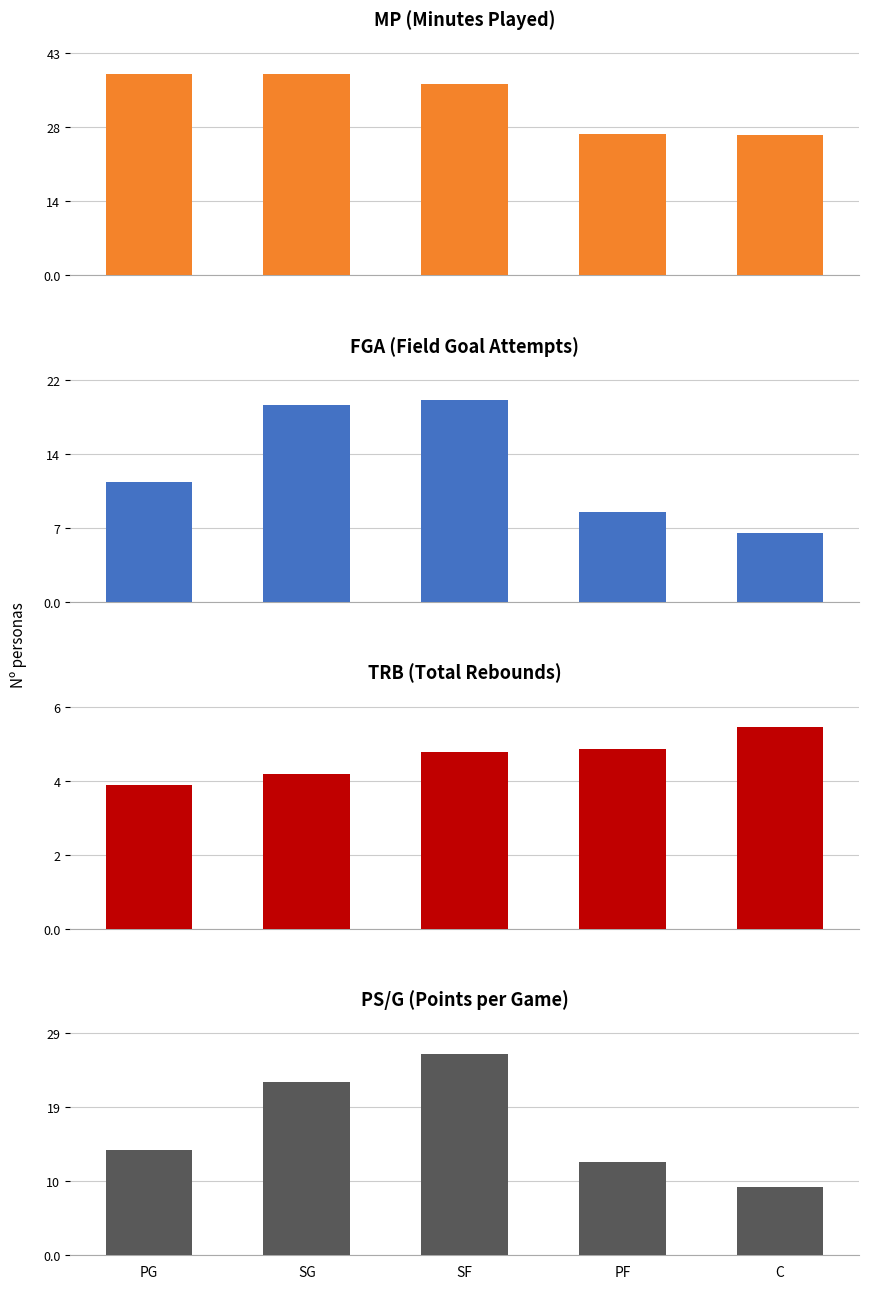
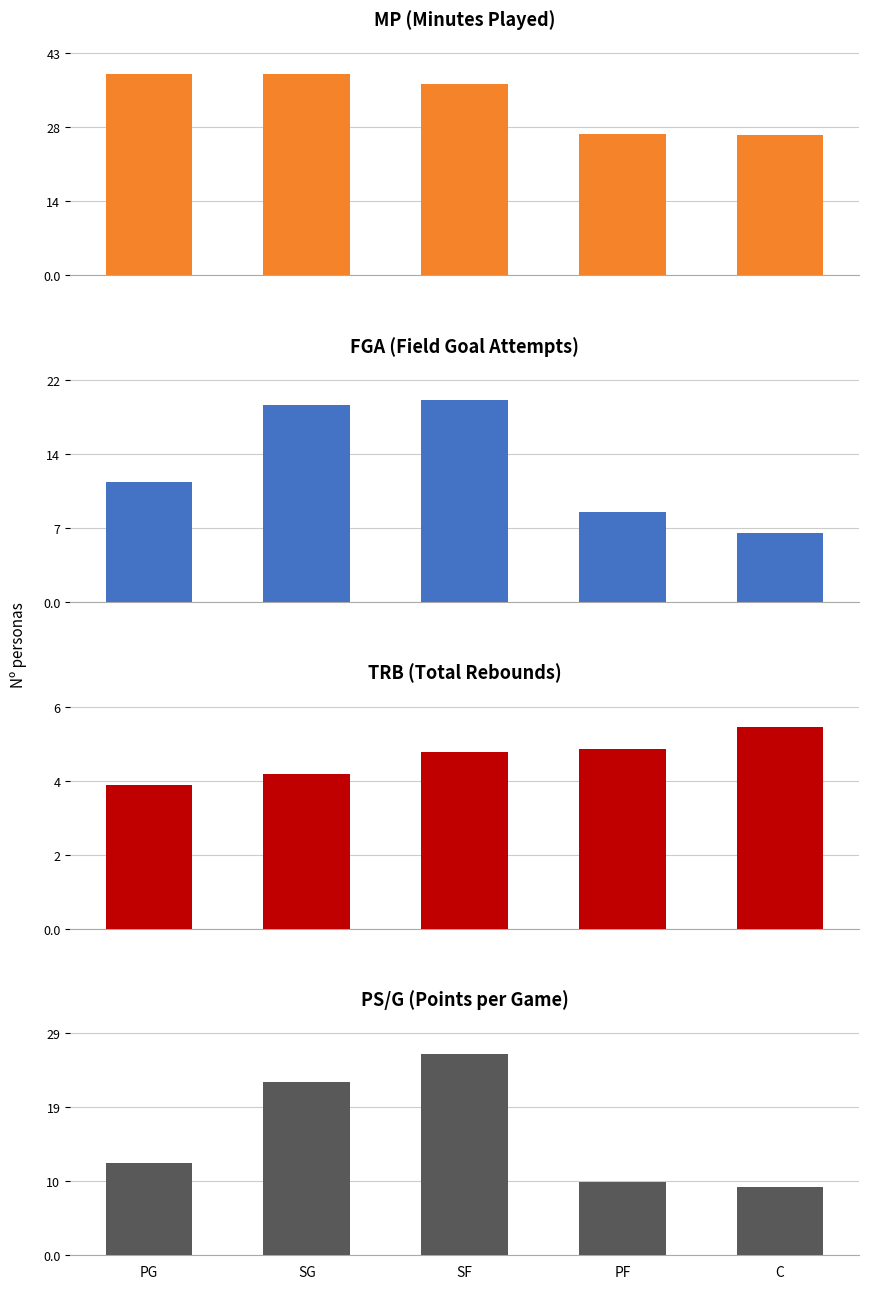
PS/G (Points per Game), PG: 14 -> 12
PS/G (Points per Game), PF: 12 -> 10
